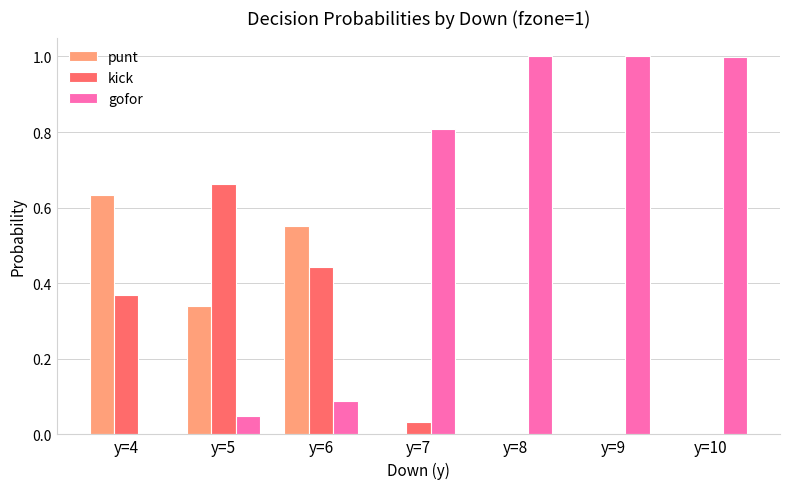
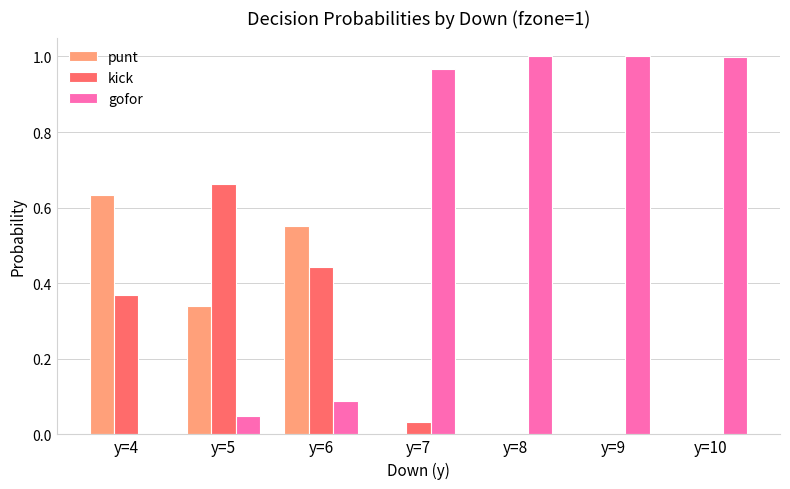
gofor, y=7: 0.81 -> 0.97
